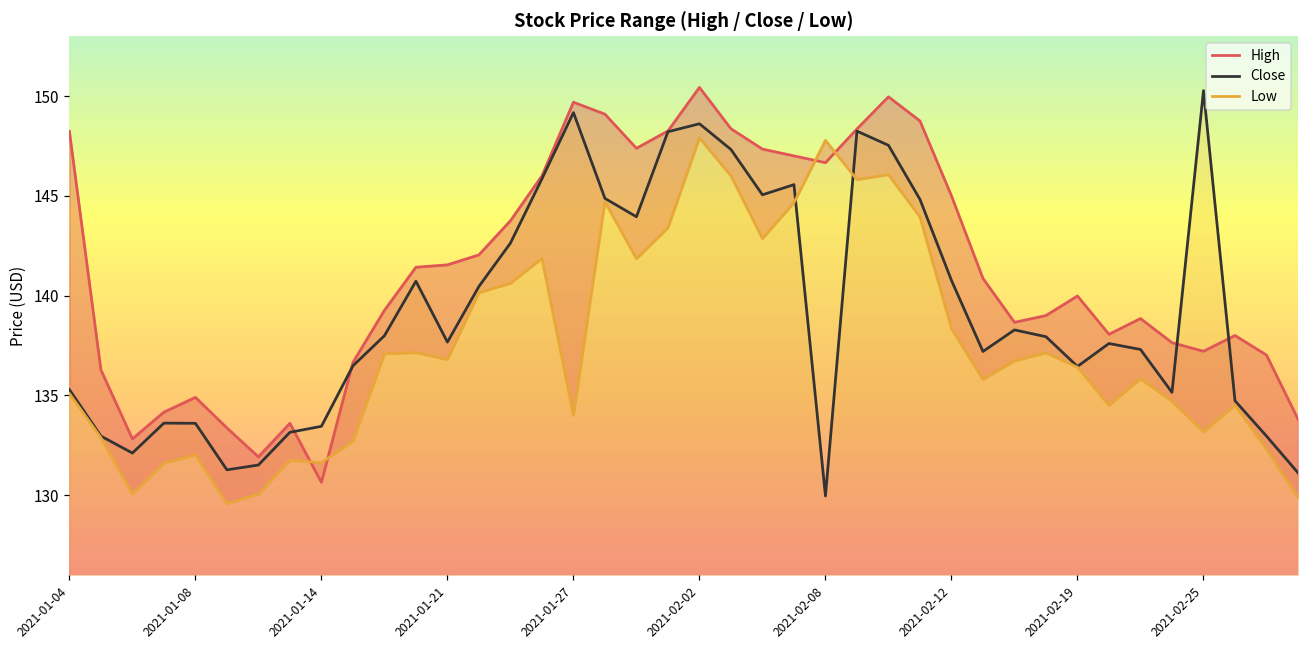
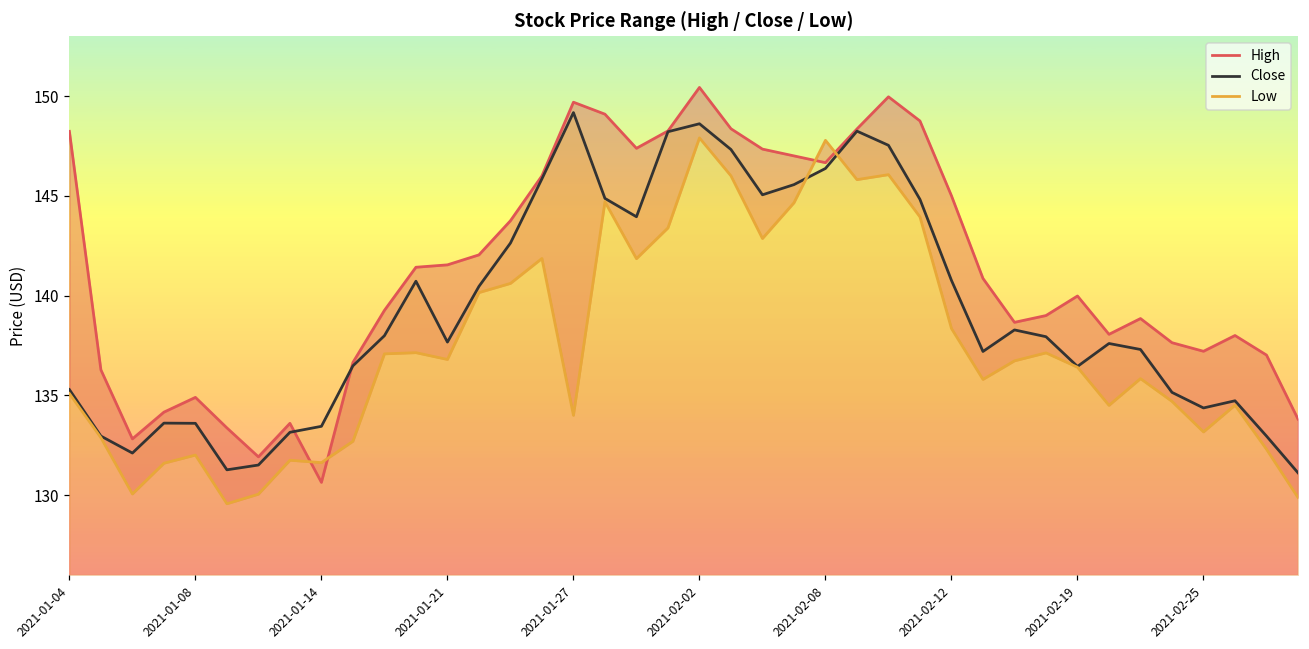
Close, 2021-02-08: 130.0 -> 146.4
Close, 2021-02-25: 150.3 -> 134.4
